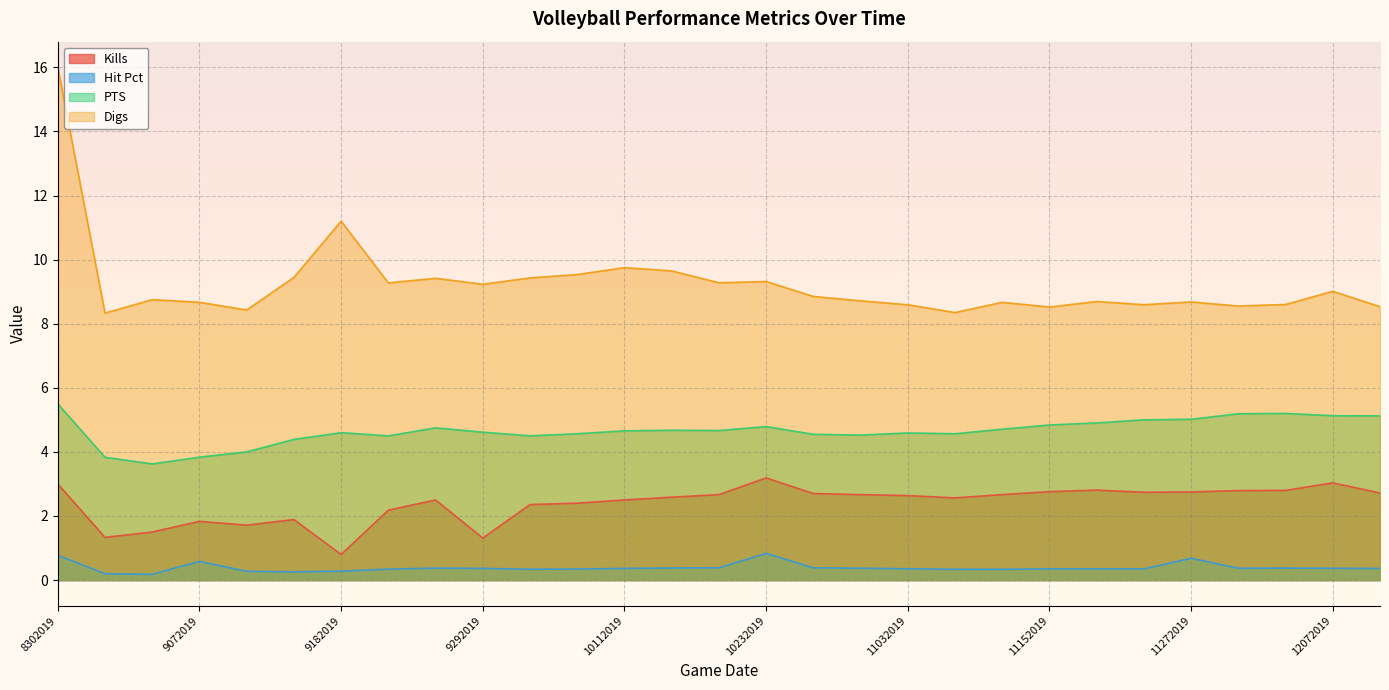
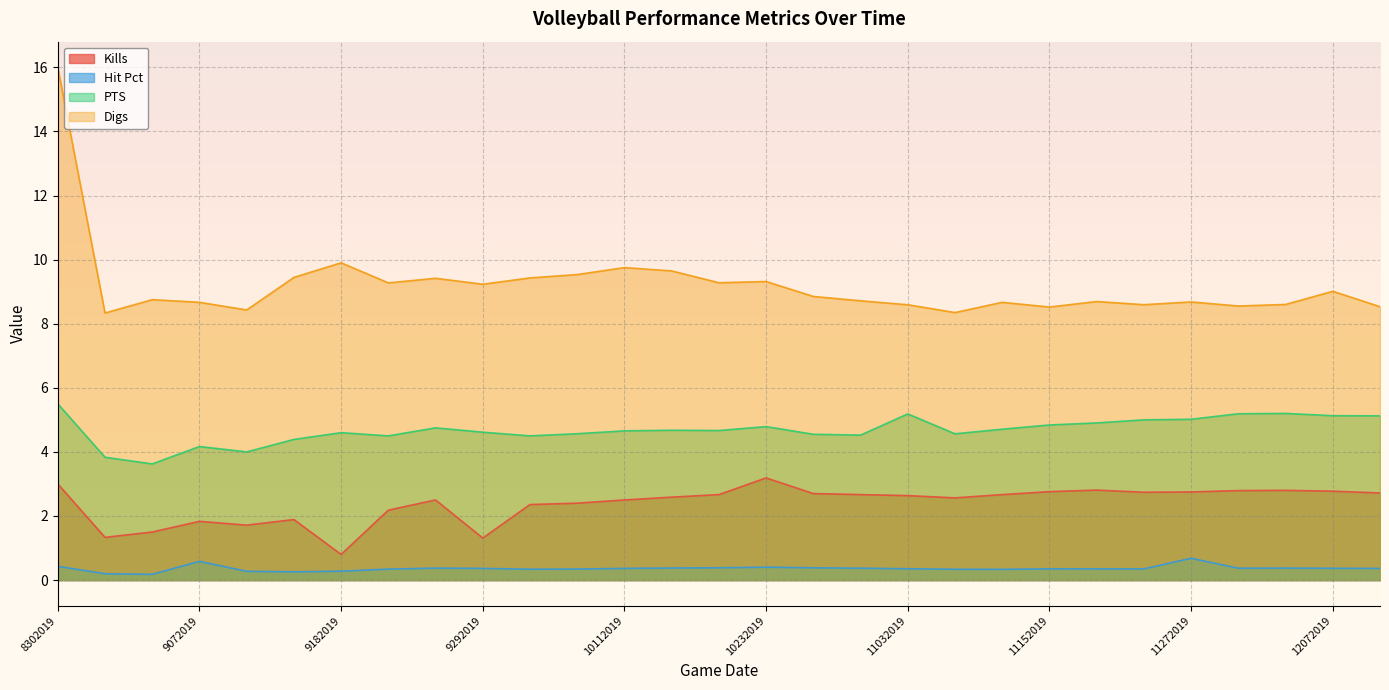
Hit Pct, 8302019: 0.8 -> 0.4
PTS, 9072019: 3.8 -> 4.2
Digs, 9182019: 11.2 -> 9.9
Hit Pct, 10232019: 0.8 -> 0.4
PTS, 11032019: 4.6 -> 5.2
Kills, 12072019: 3.0 -> 2.8
